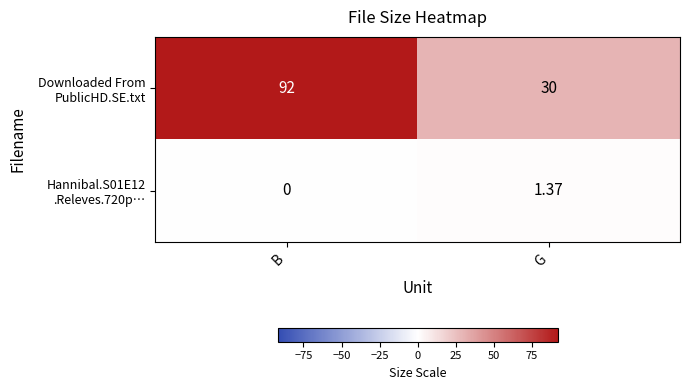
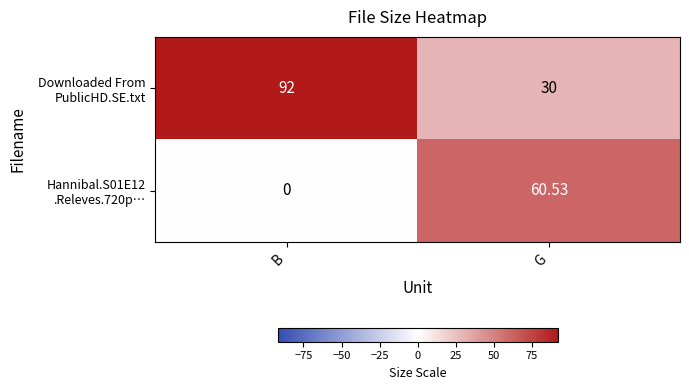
Hannibal.S01E12 .Releves.720p…, G: 1.37 -> 60.53
